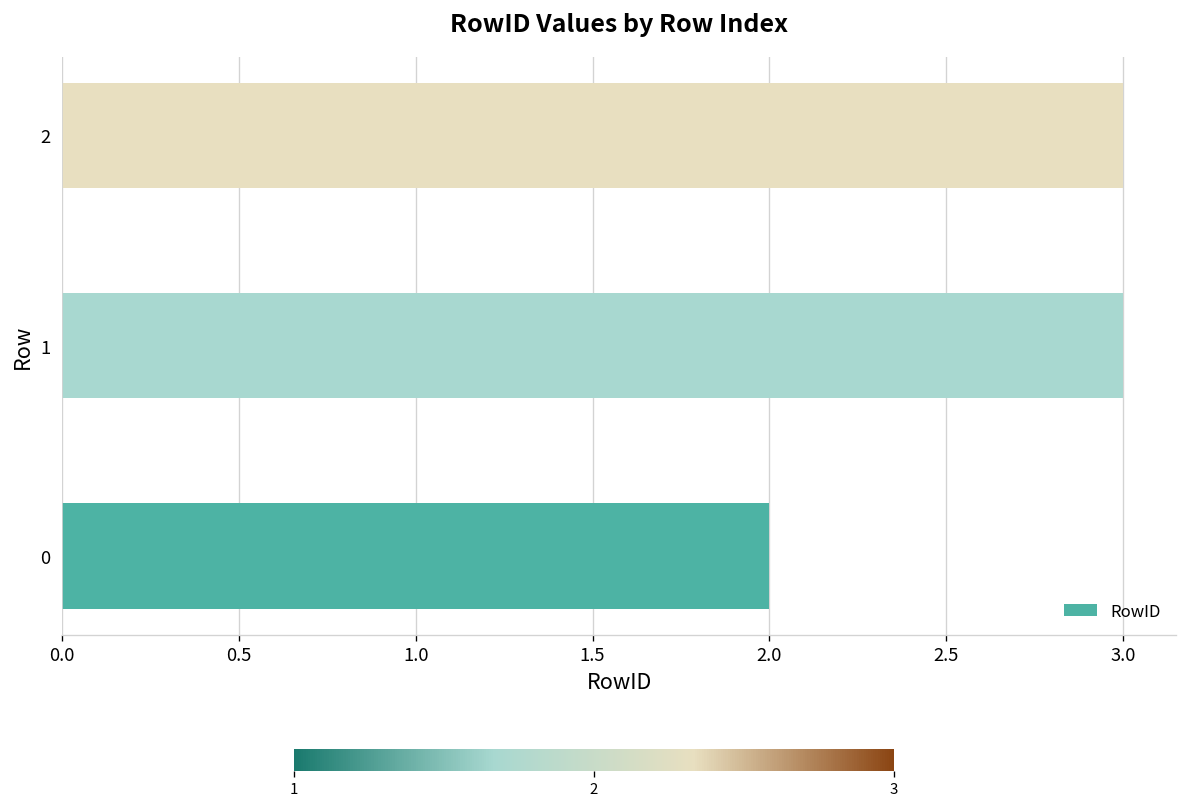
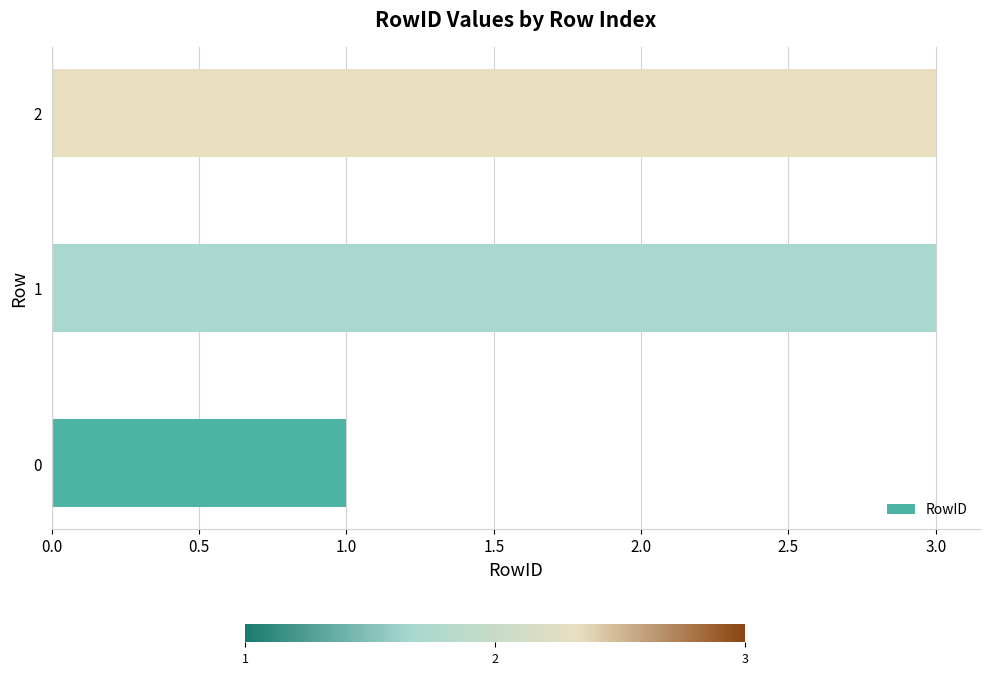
0: 2 -> 1
